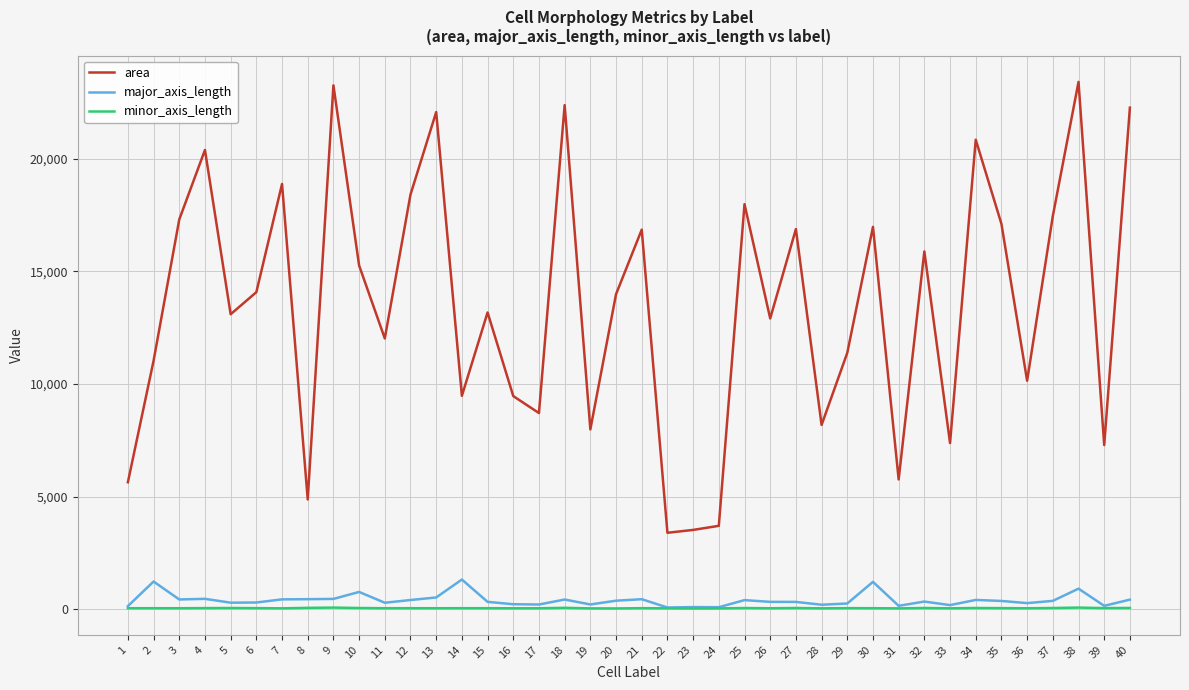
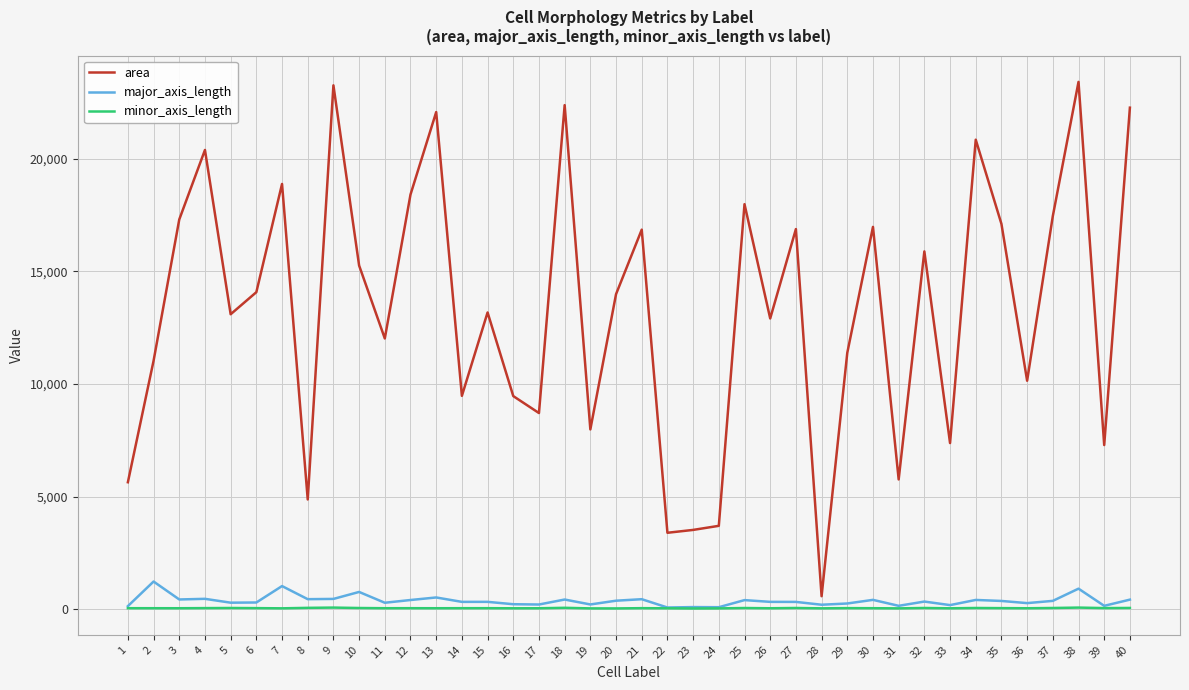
major_axis_length, 7: 400 -> 1,000
major_axis_length, 14: 1,300 -> 300
area, 28: 8,200 -> 600
major_axis_length, 30: 1,200 -> 400
